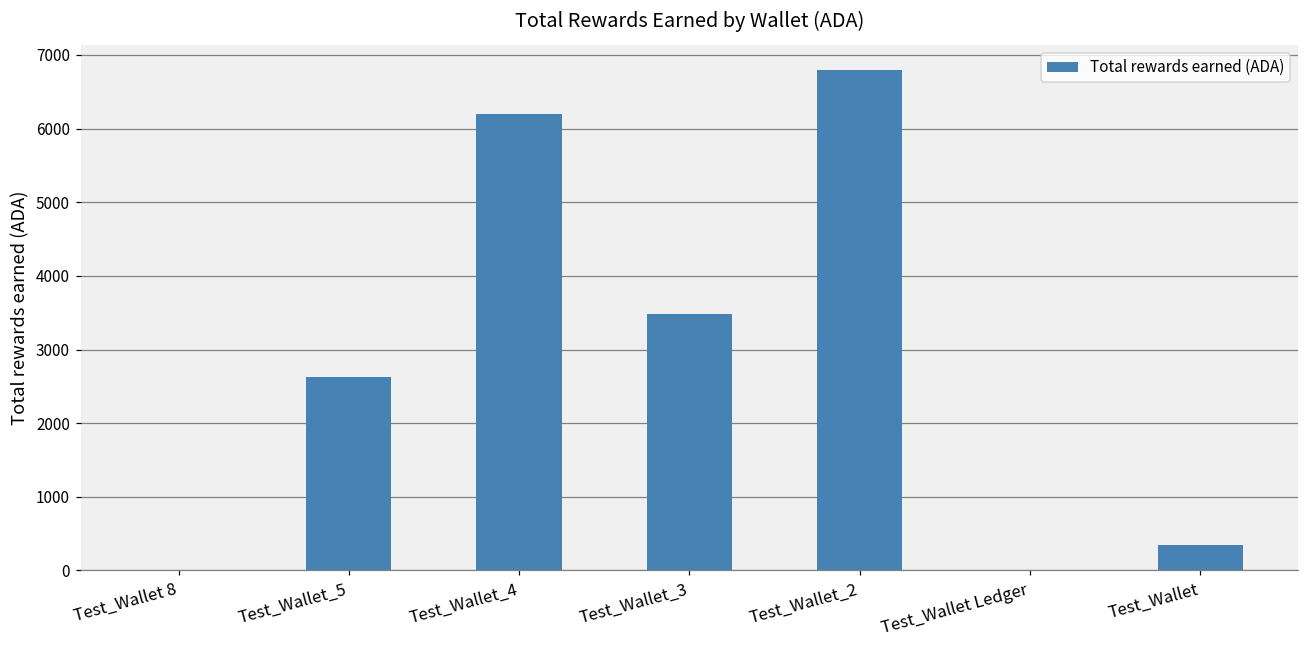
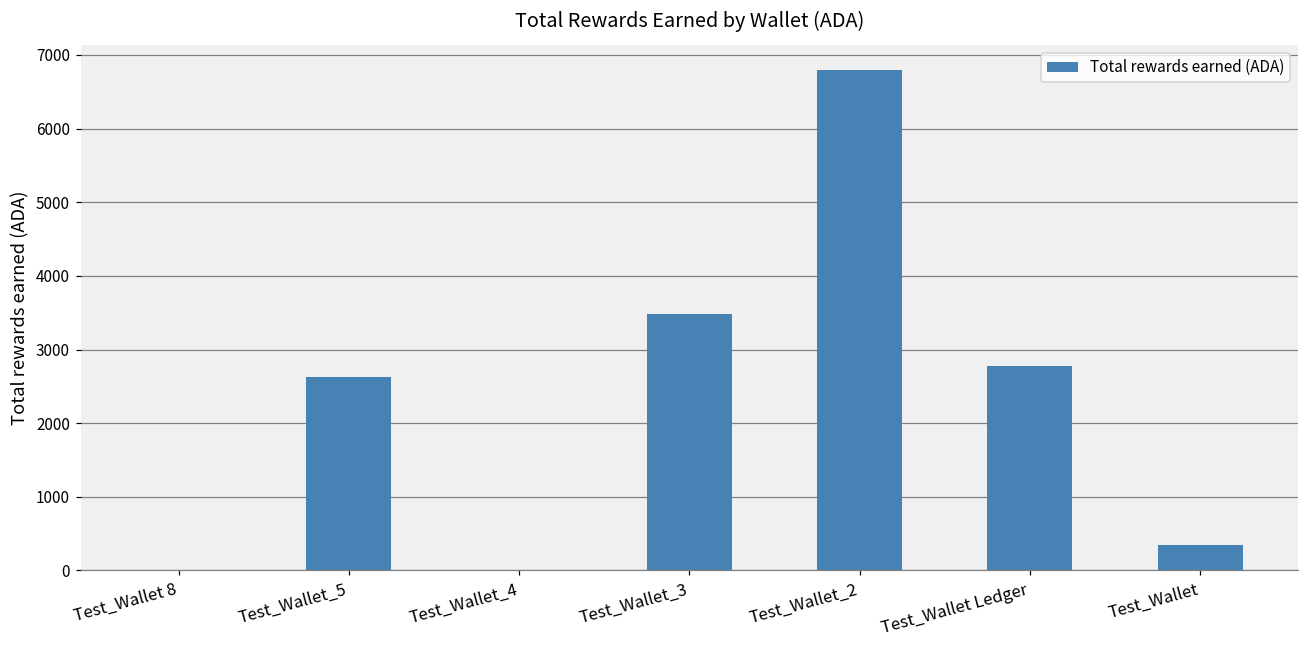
Test_Wallet_4: 6200 -> 0
Test_Wallet Ledger: 0 -> 2800
